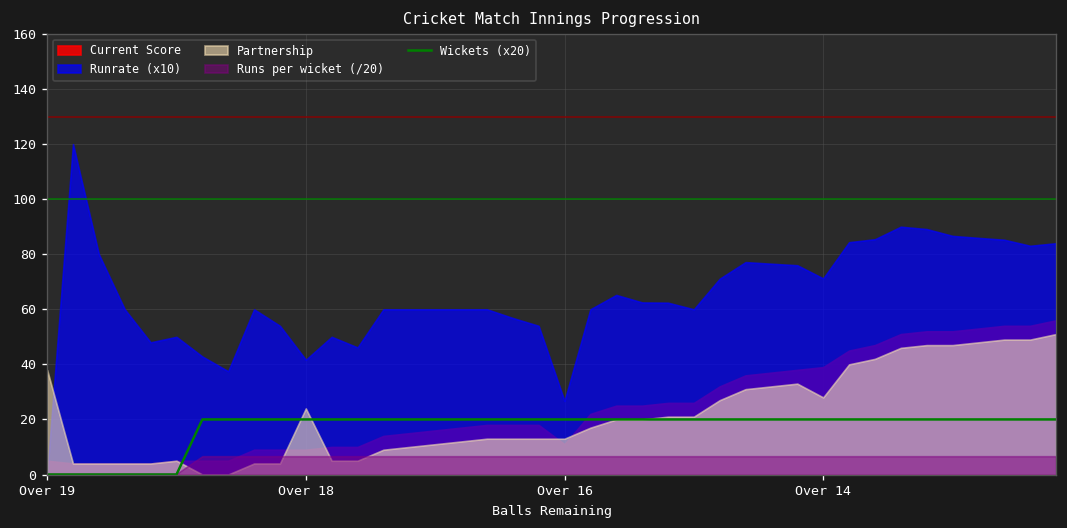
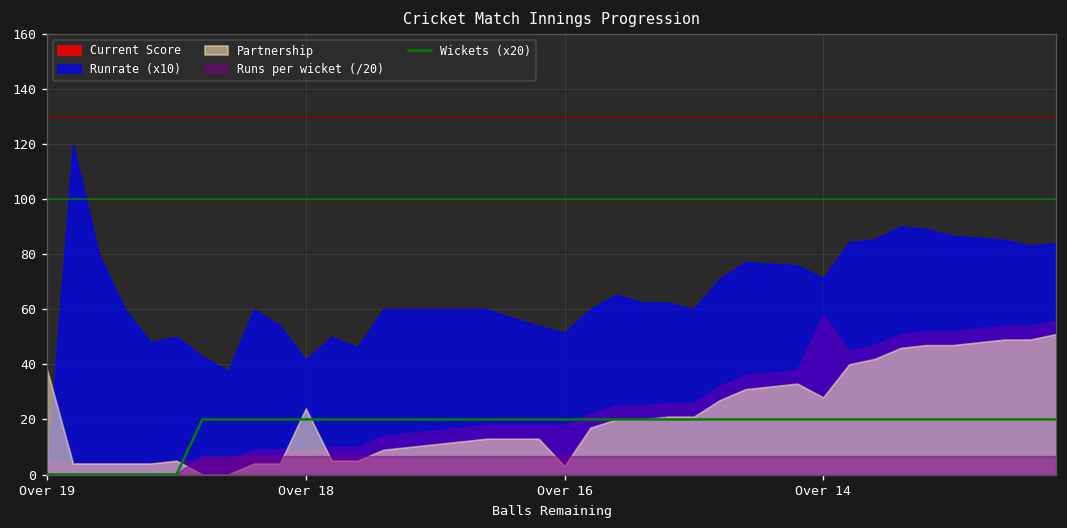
Current Score, Over 16: 11 -> 18
Runrate (x10), Over 16: 27 -> 51
Partnership, Over 16: 13 -> 3
Current Score, Over 14: 39 -> 58
